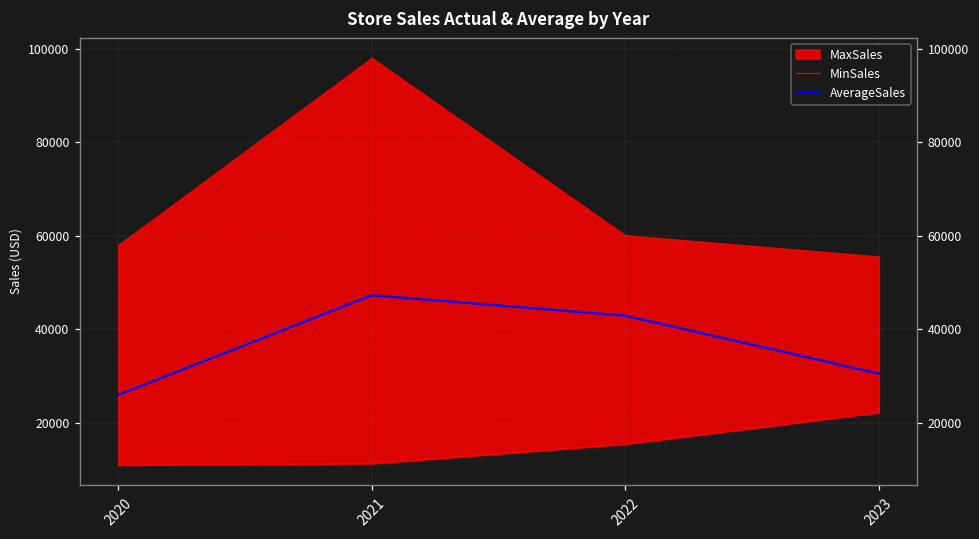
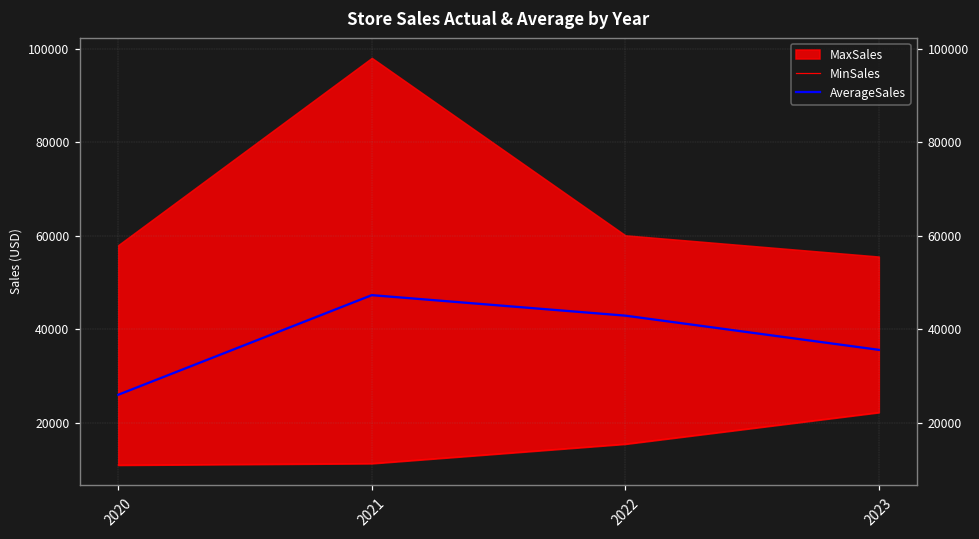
AverageSales, 2023: 31000 -> 36000
